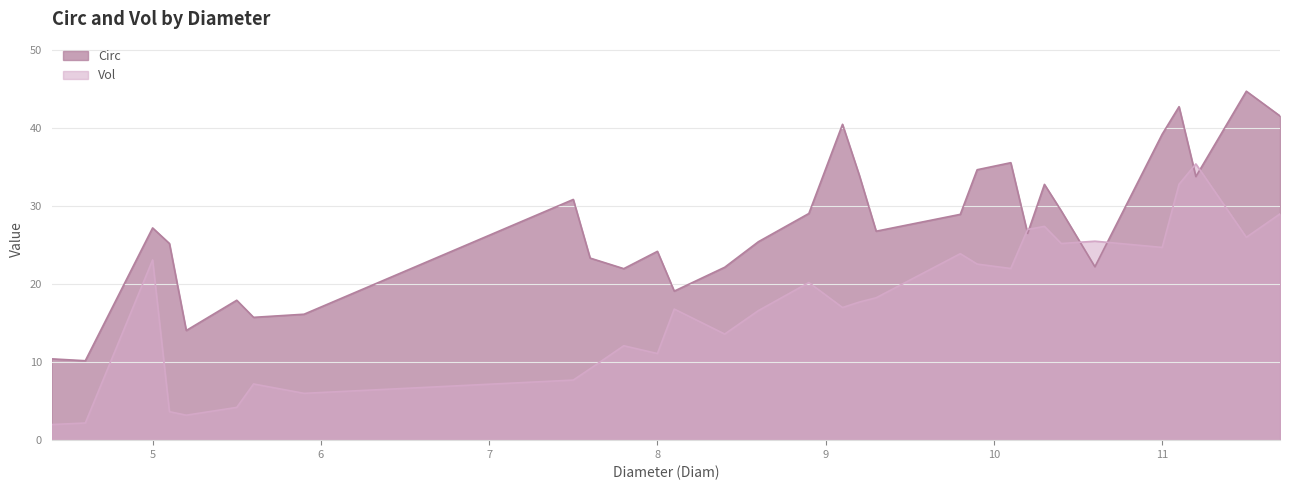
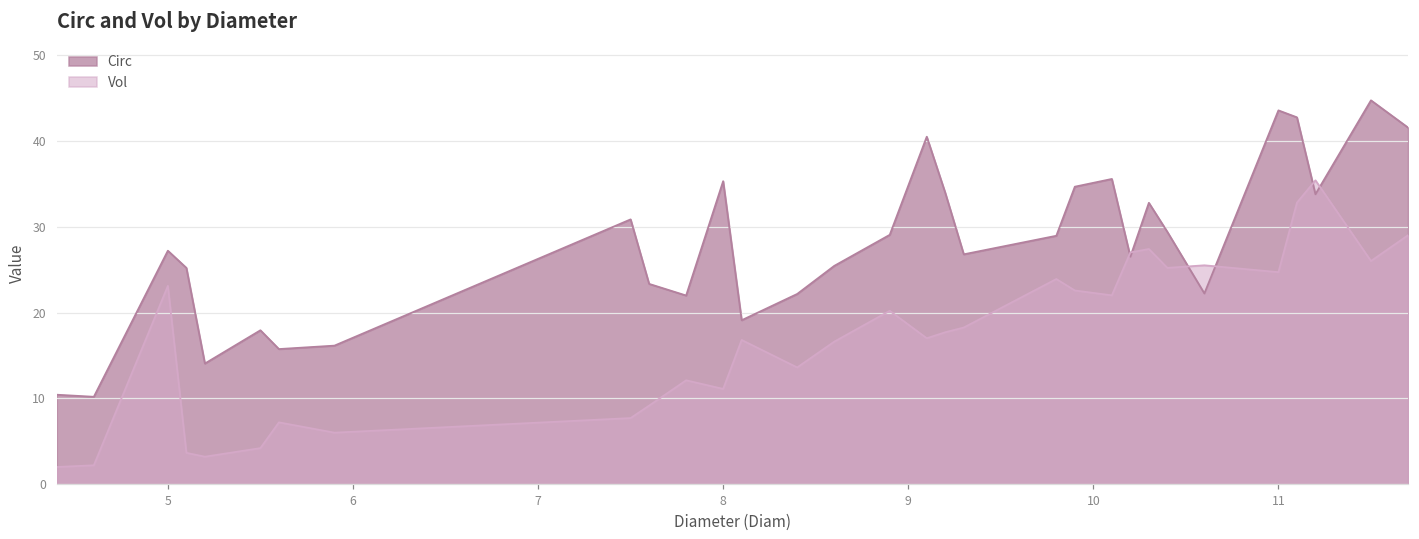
Circ, 8: 24 -> 35
Circ, 11: 39 -> 44
